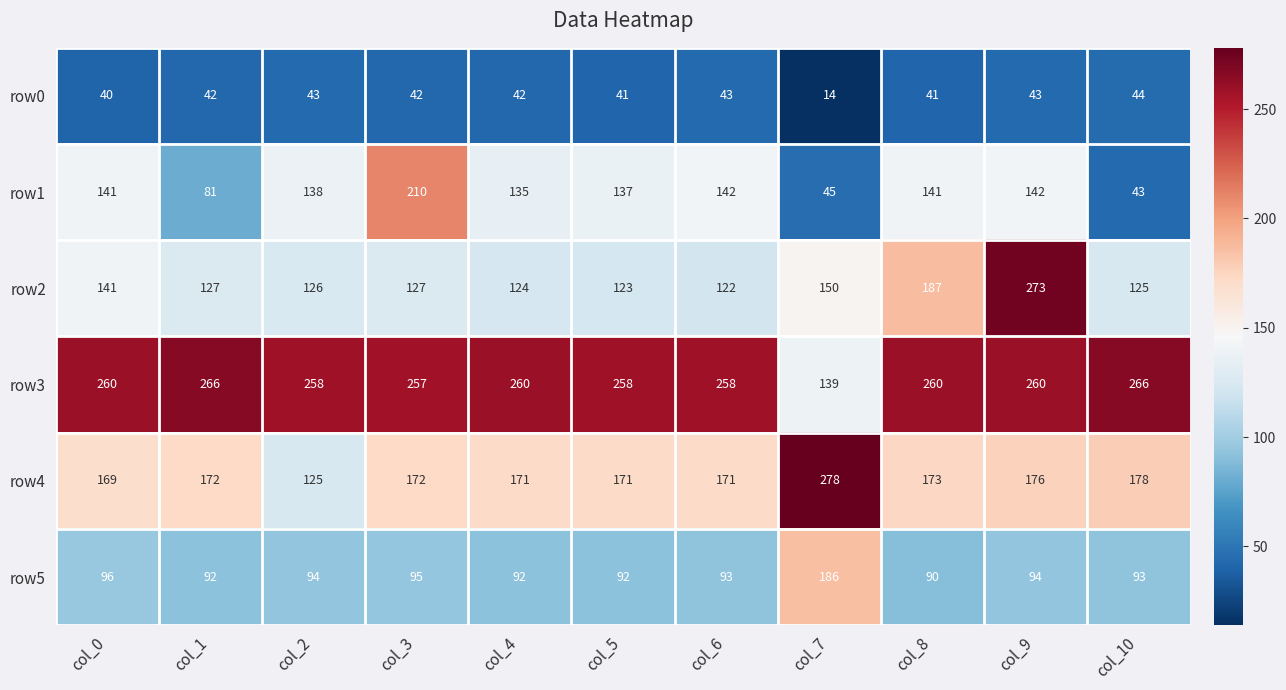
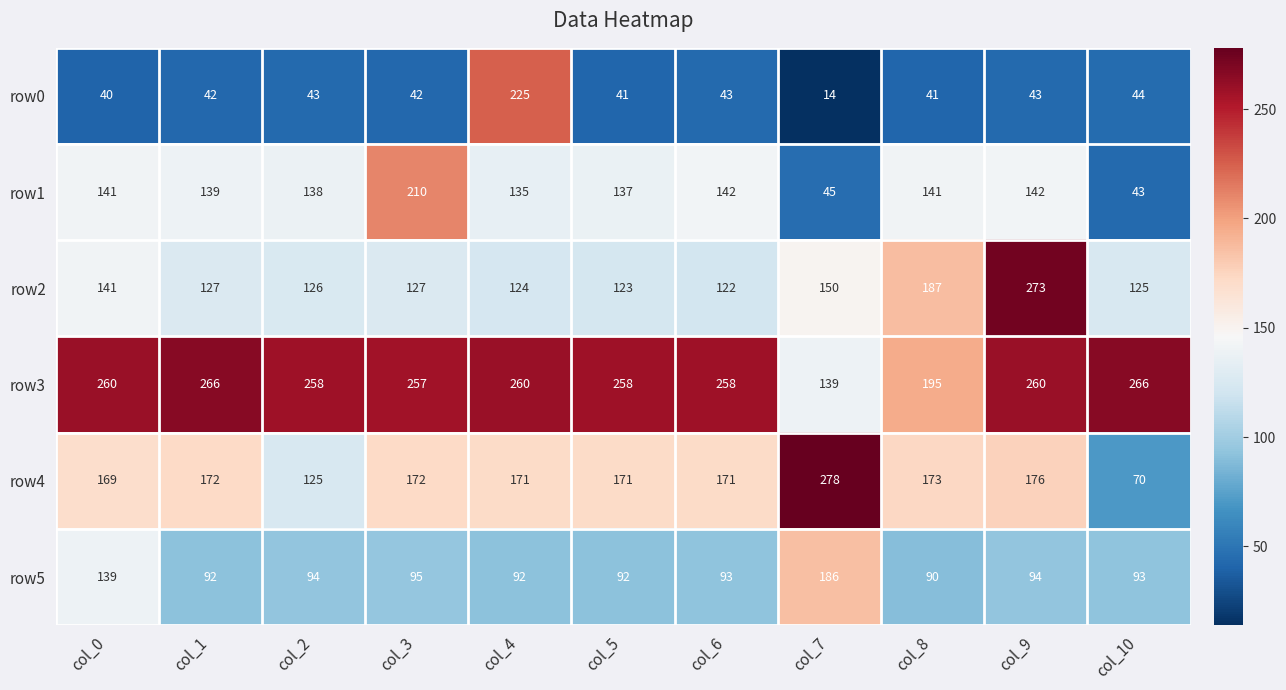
row0, col_4: 42 -> 225
row1, col_1: 81 -> 139
row3, col_8: 260 -> 195
row4, col_10: 178 -> 70
row5, col_0: 96 -> 139
